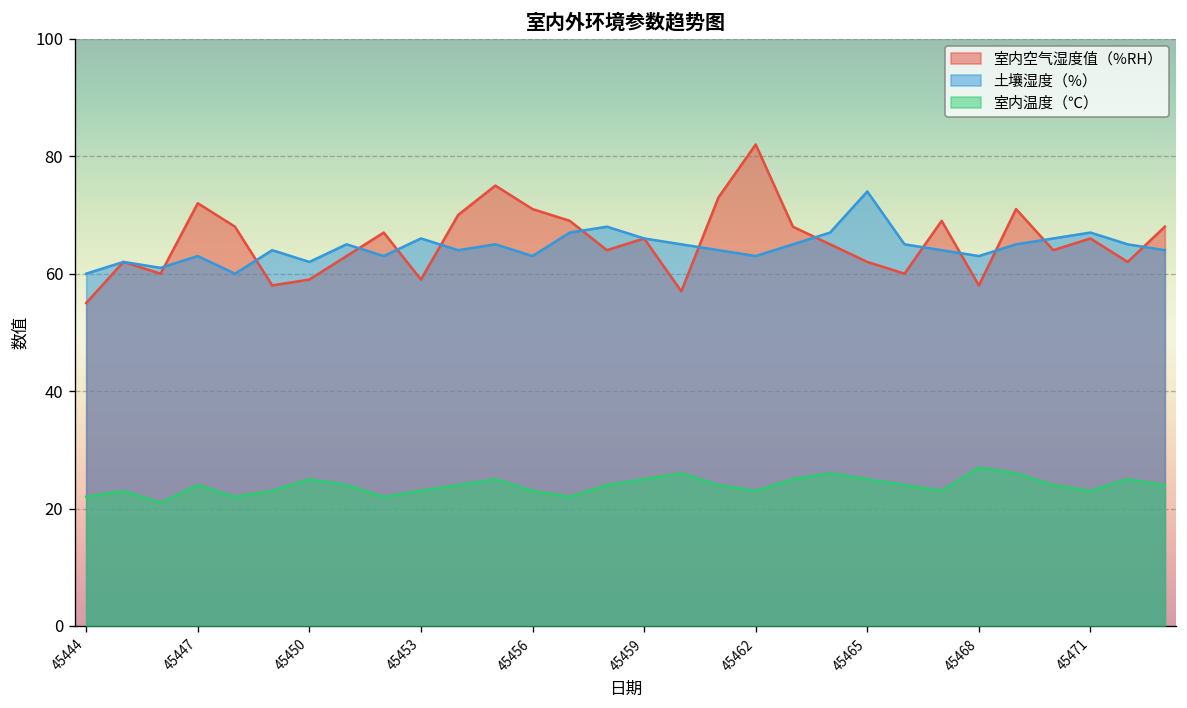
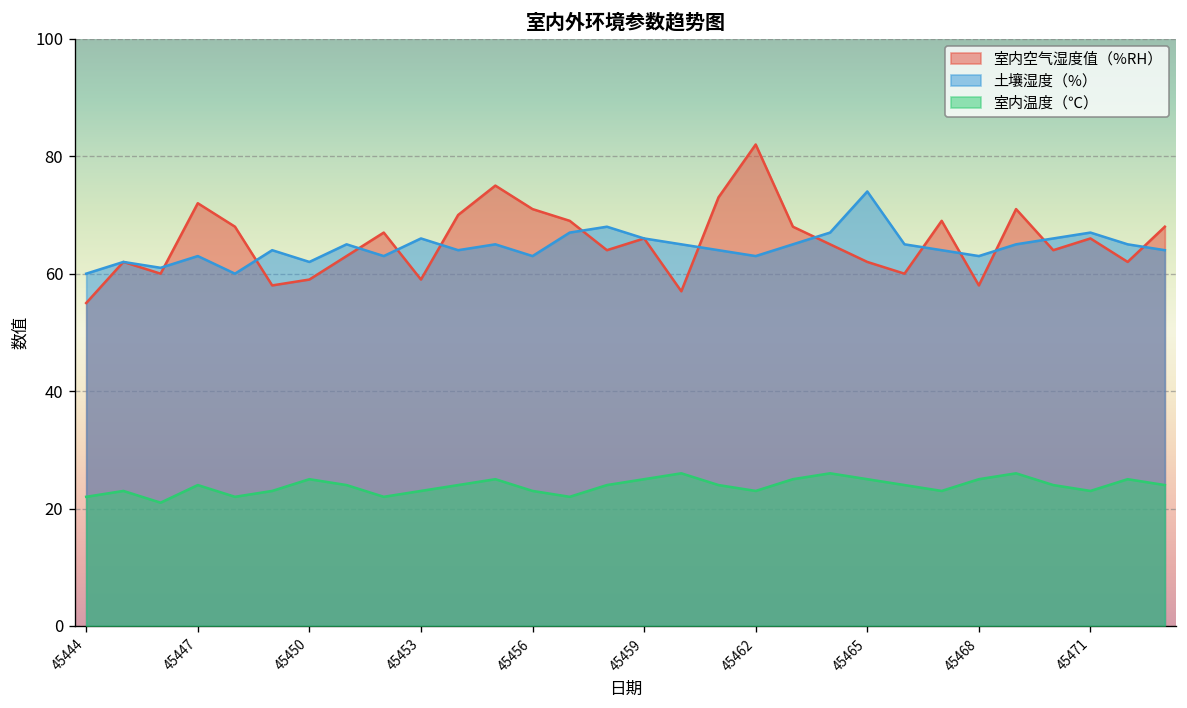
室内温度（℃）, 45468: 27 -> 25
